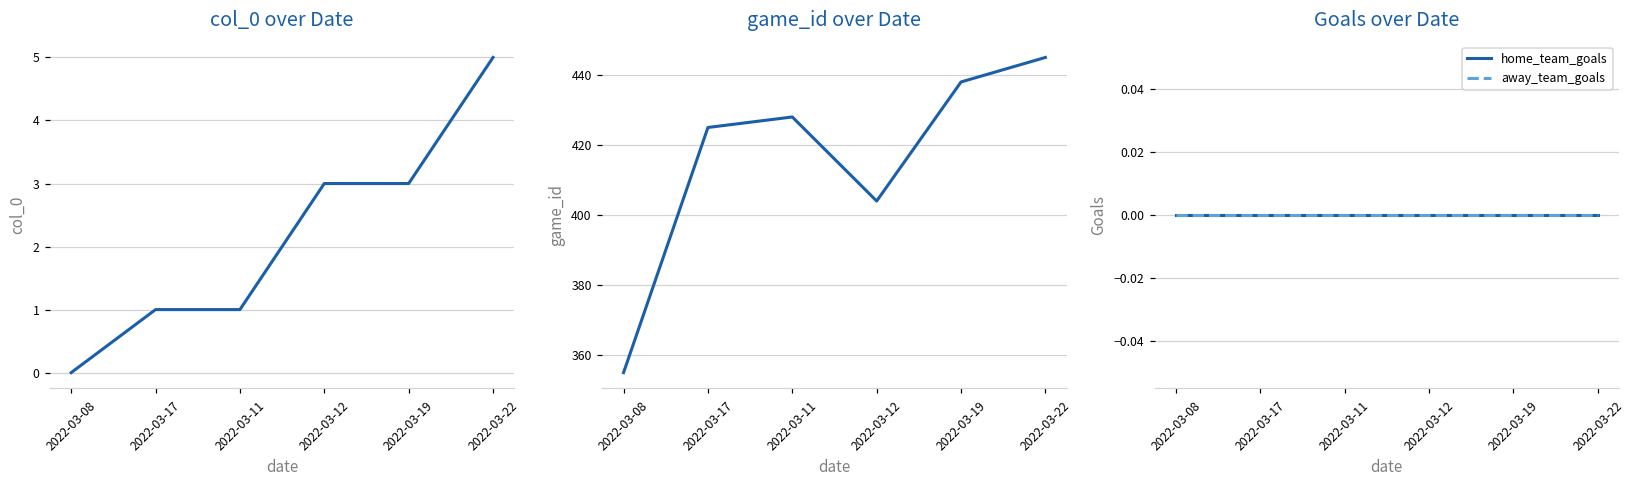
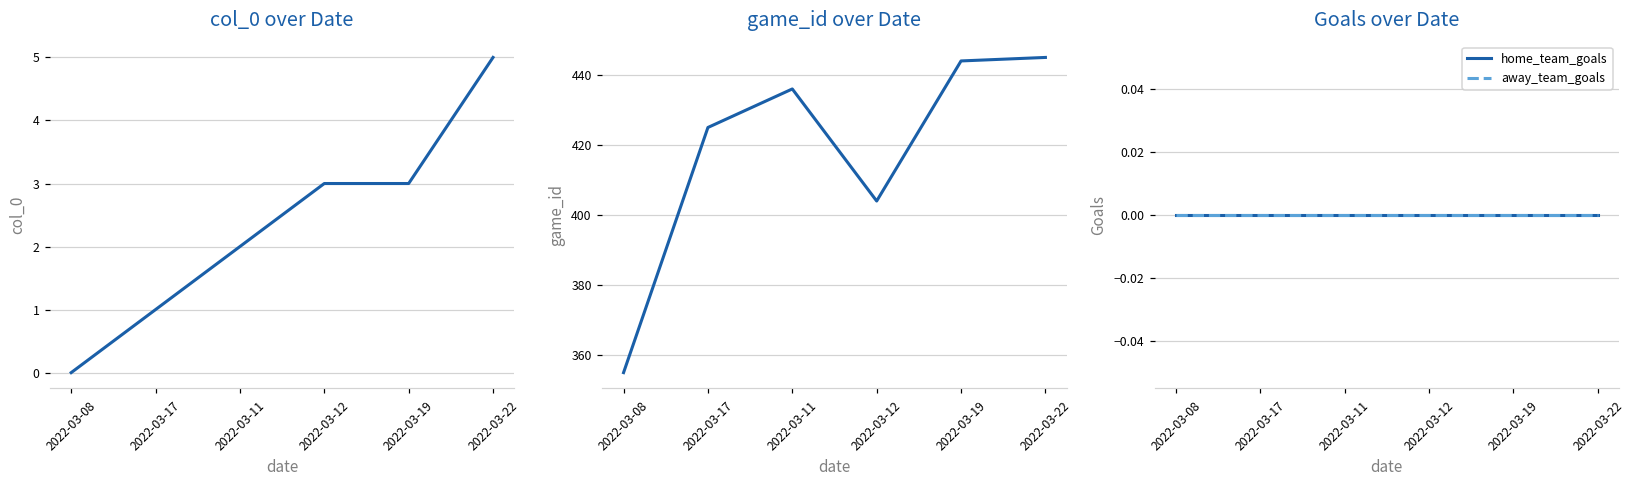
col_0 over Date, 2022-03-11: 1 -> 2
game_id over Date, 2022-03-11: 428 -> 436
game_id over Date, 2022-03-19: 438 -> 444
